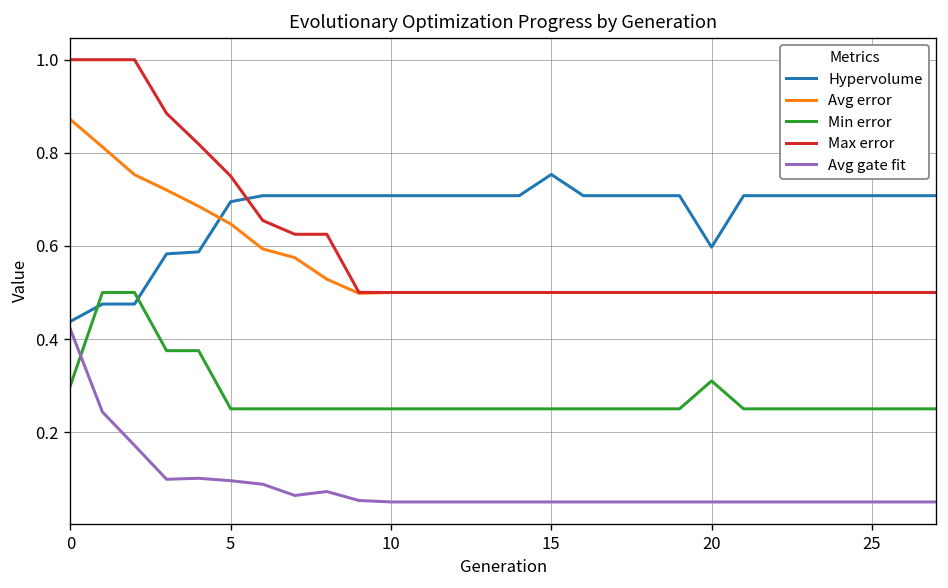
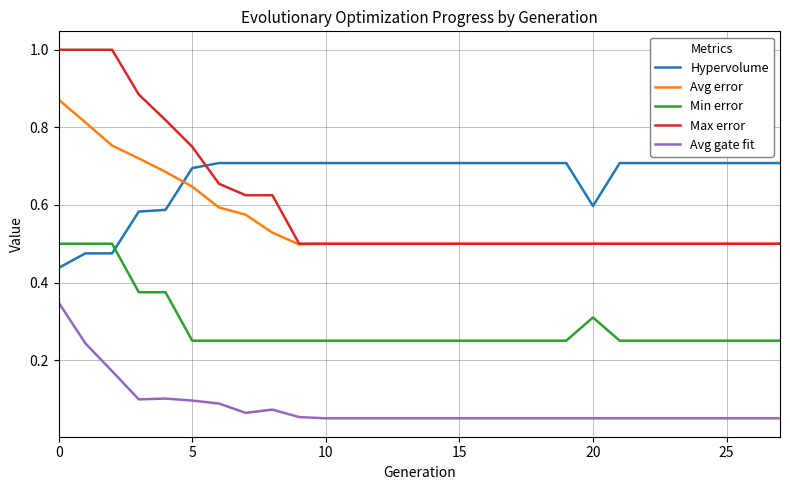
Min error, 0: 0.3 -> 0.5
Avg gate fit, 0: 0.42 -> 0.35
Hypervolume, 15: 0.75 -> 0.71
